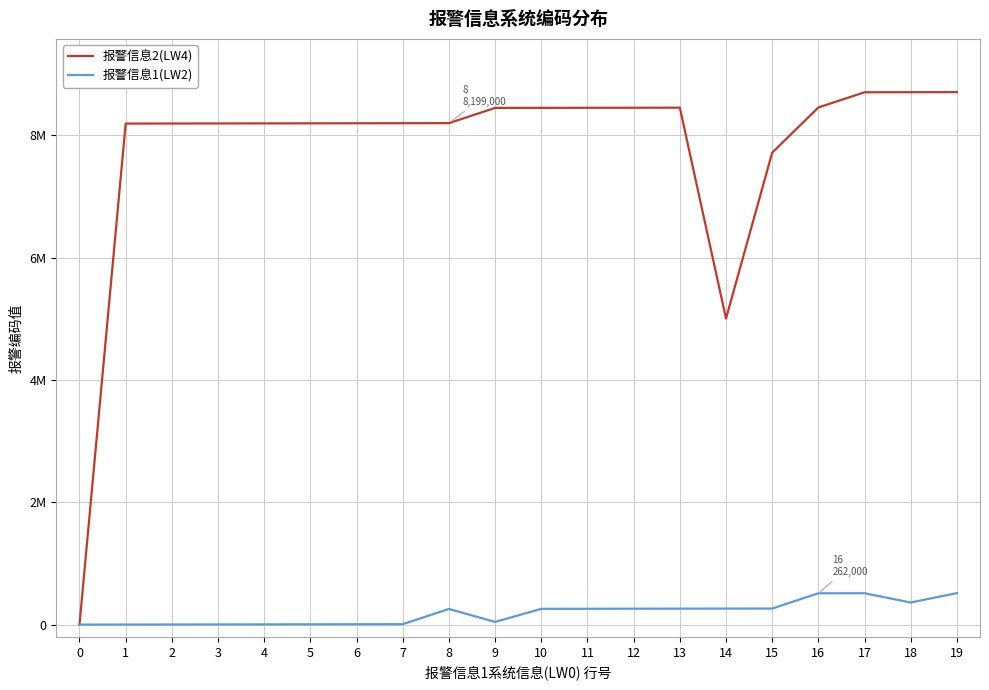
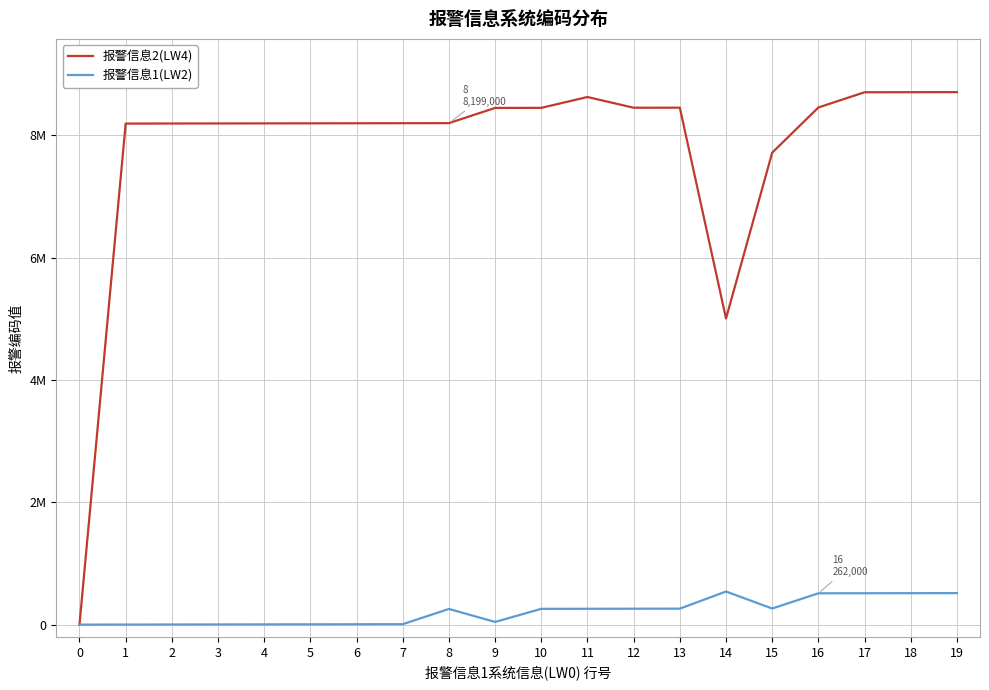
报警信息2(LW4), 11: 8500000 -> 8600000
报警信息1(LW2), 14: 300000 -> 500000
报警信息1(LW2), 18: 400000 -> 500000
